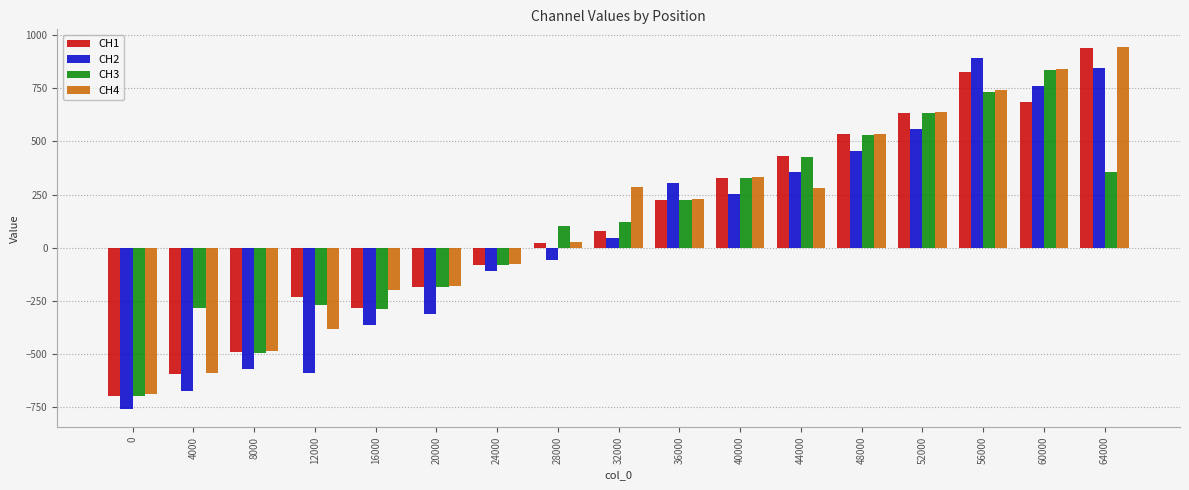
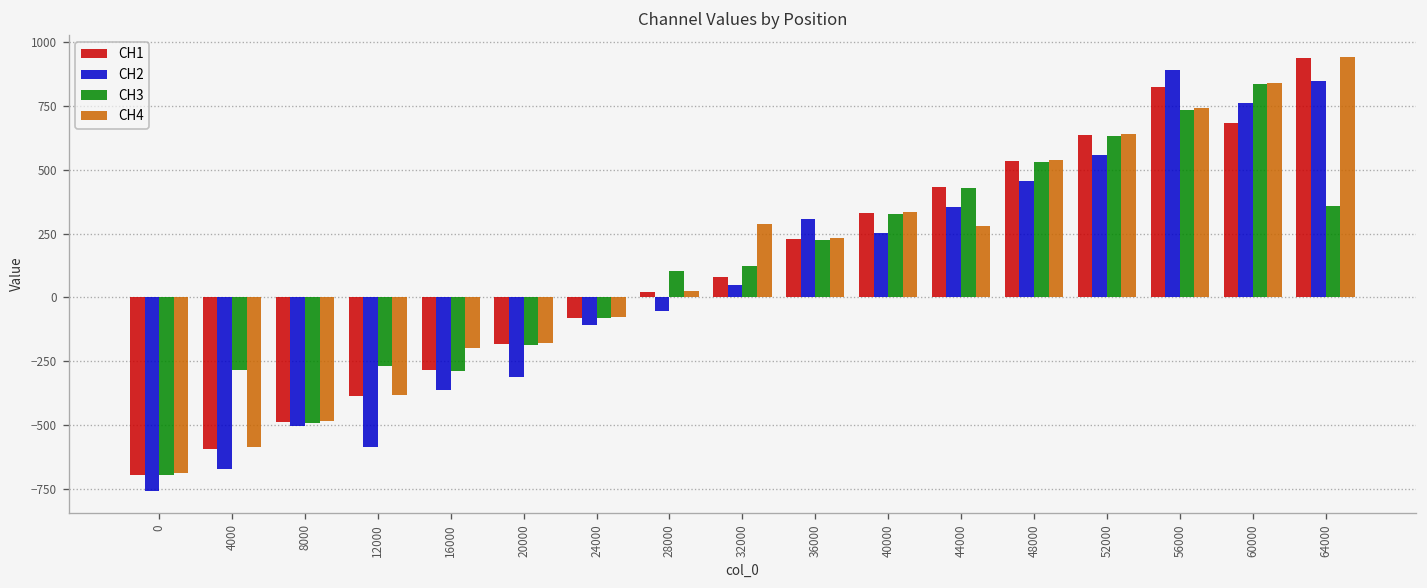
CH2, 8000: -570 -> -500
CH1, 12000: -230 -> -390
